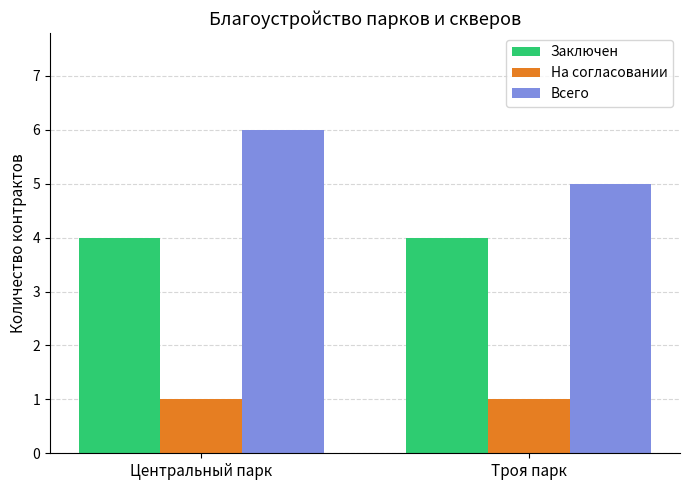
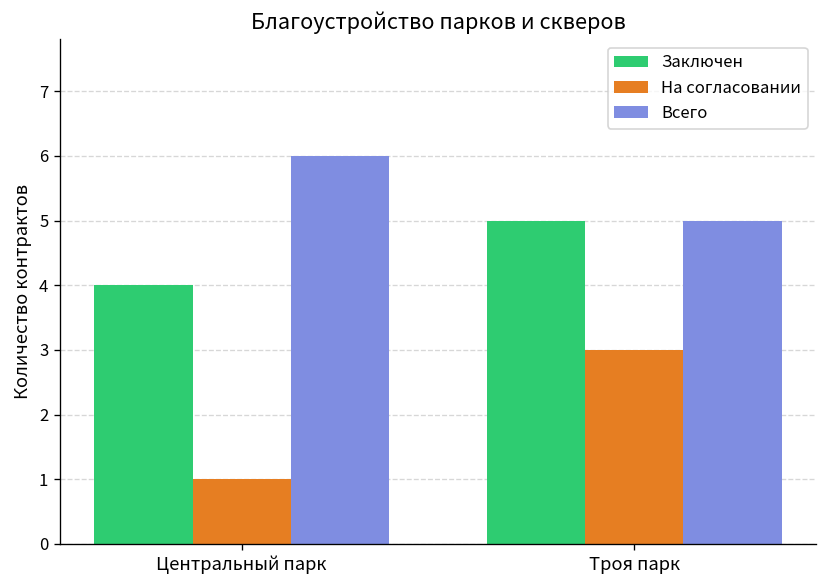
Заключен, Троя парк: 4 -> 5
На согласовании, Троя парк: 1 -> 3
